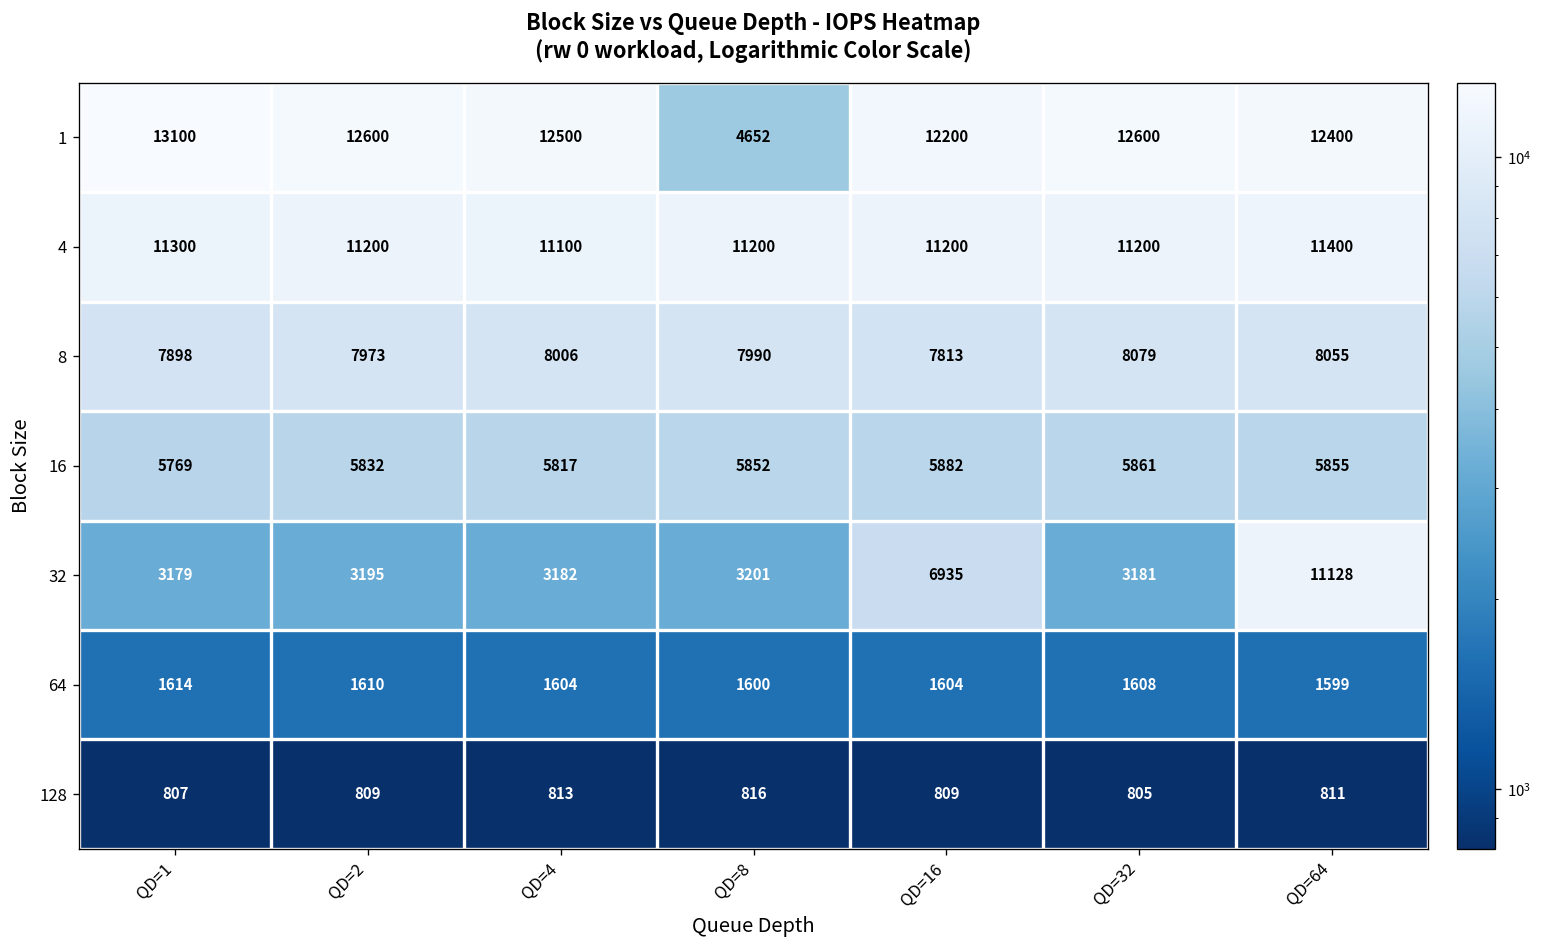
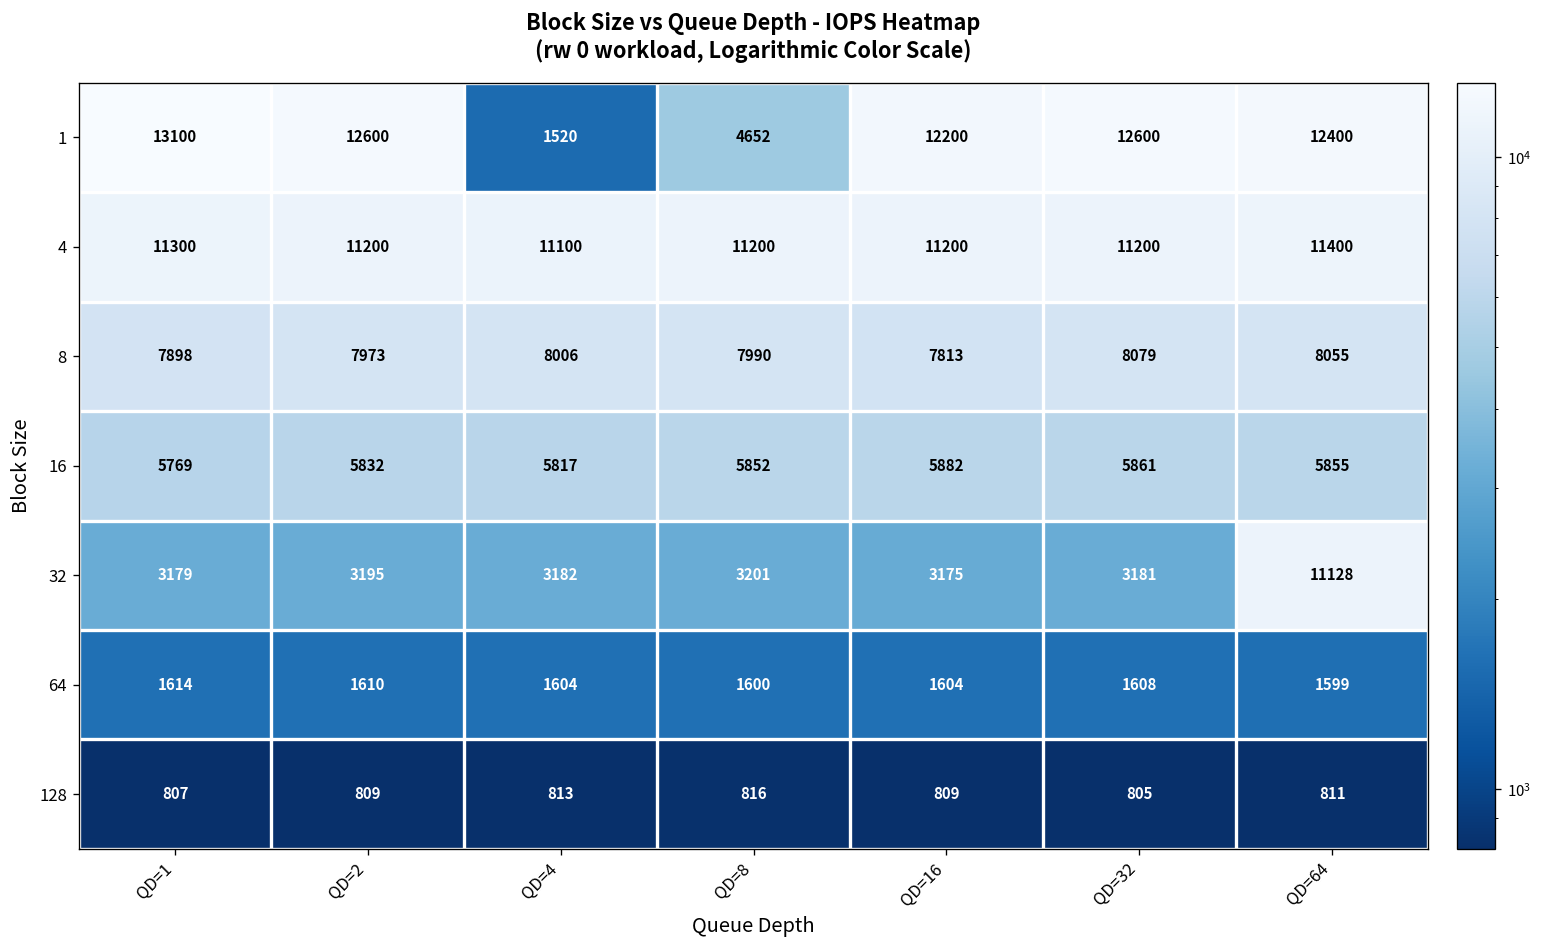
1, QD=4: 12500 -> 1520
32, QD=16: 6935 -> 3175
